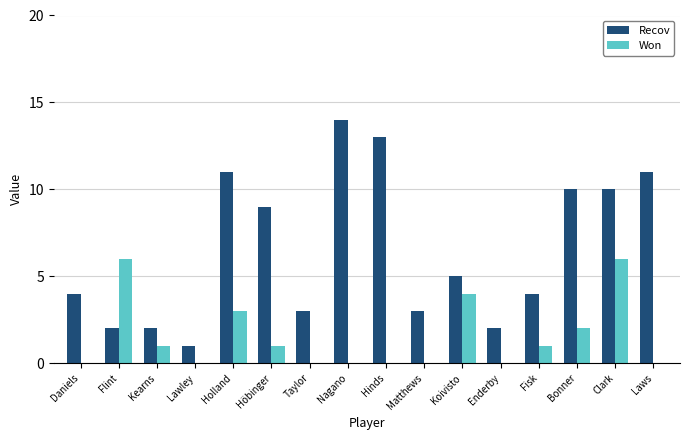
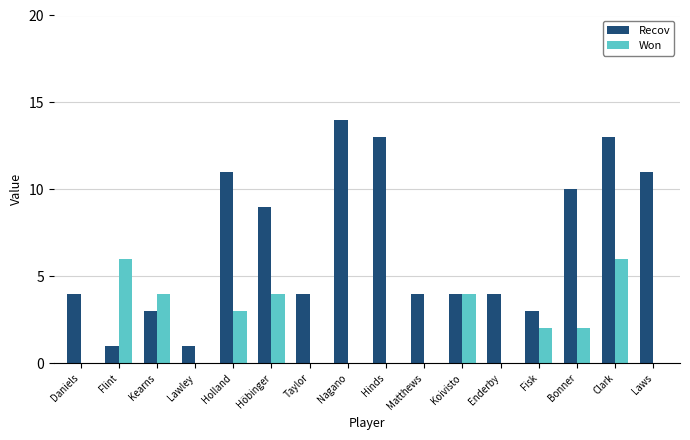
Recov, Flint: 2 -> 1
Recov, Kearns: 2 -> 3
Won, Kearns: 1 -> 4
Won, Höbinger: 1 -> 4
Recov, Taylor: 3 -> 4
Recov, Matthews: 3 -> 4
Recov, Koivisto: 5 -> 4
Recov, Enderby: 2 -> 4
Recov, Fisk: 4 -> 3
Won, Fisk: 1 -> 2
Recov, Clark: 10 -> 13
